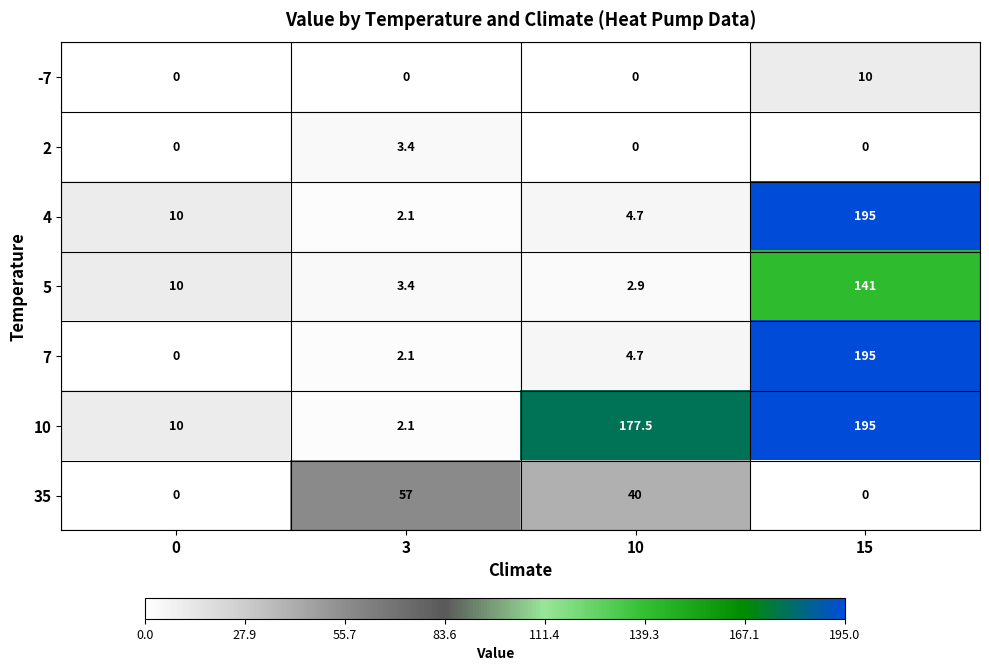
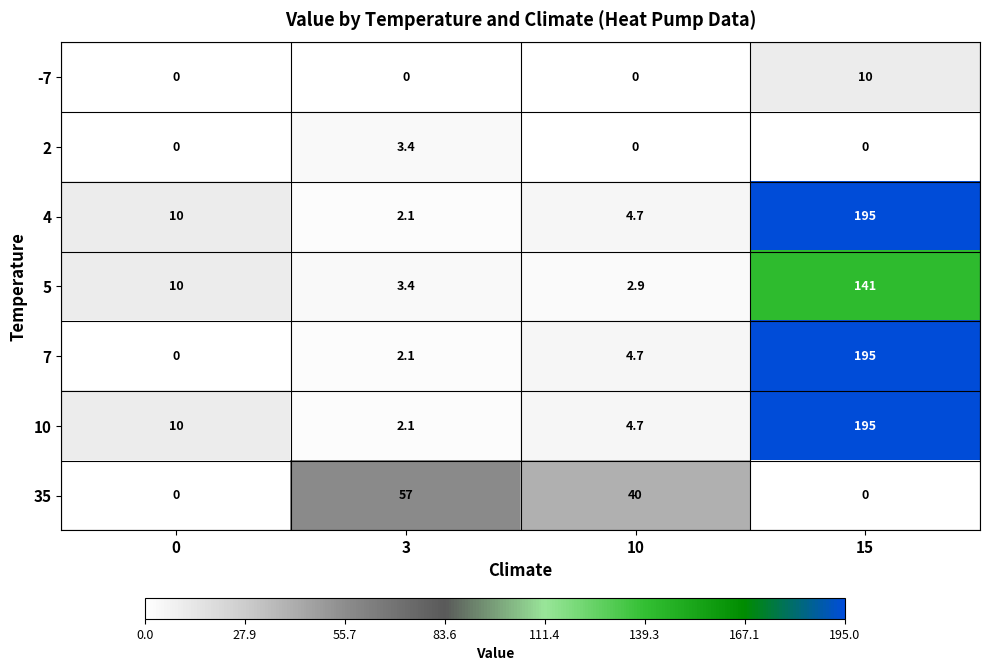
10, 10: 177.5 -> 4.7
